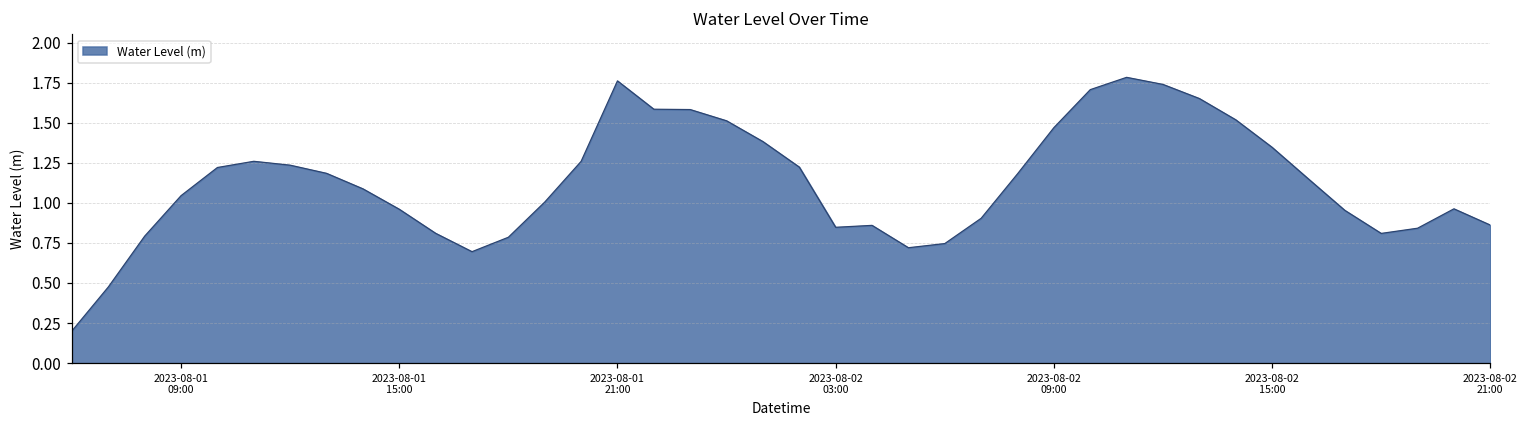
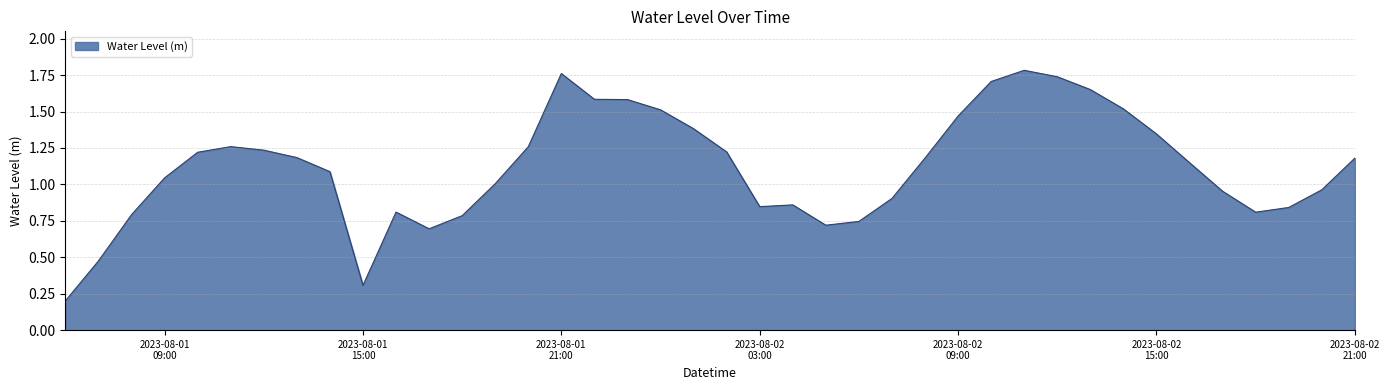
2023-08-01 15:00: 0.96 -> 0.31
2023-08-02 21:00: 0.86 -> 1.18
